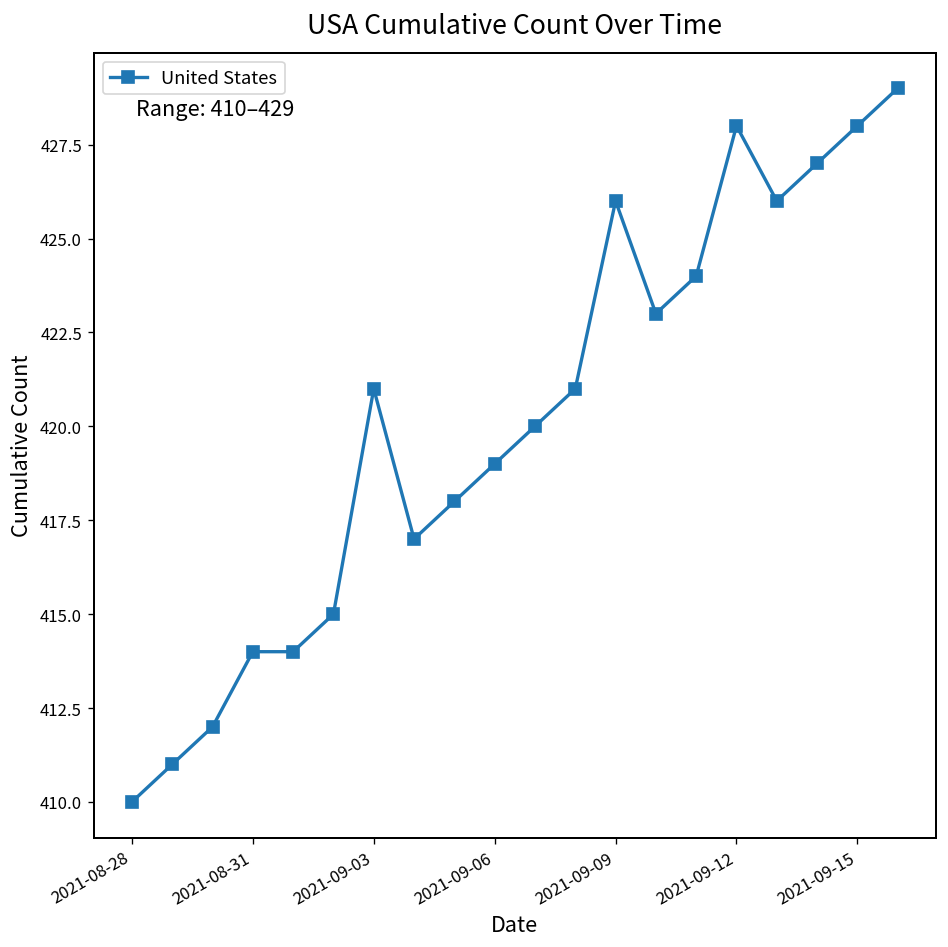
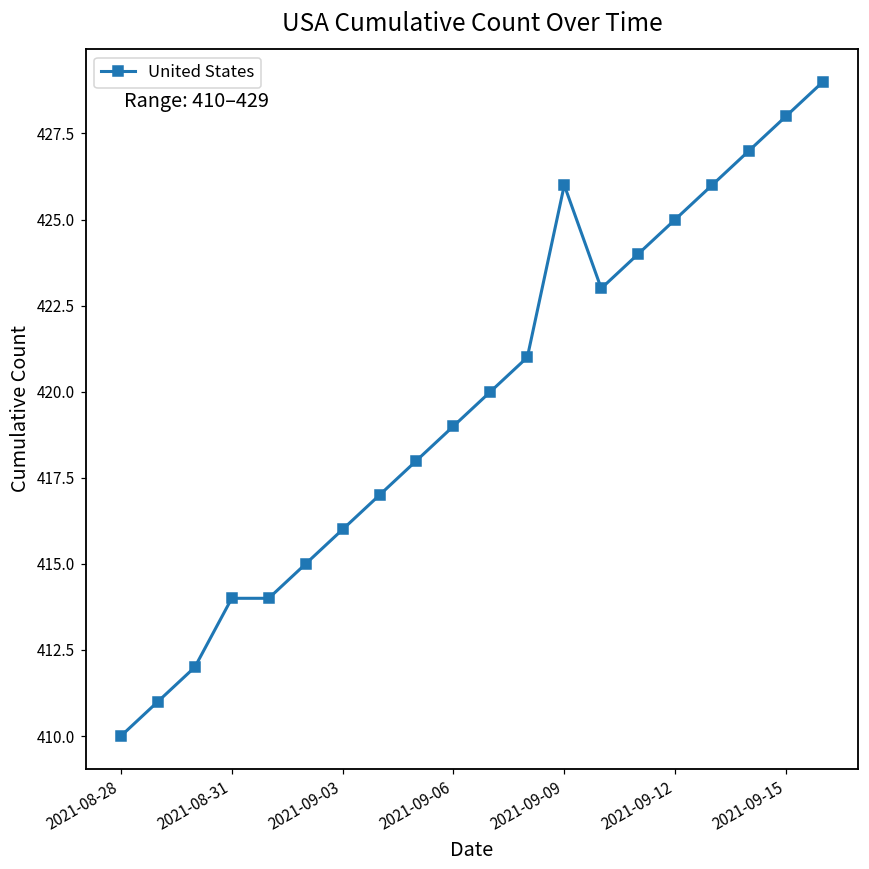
2021-09-03: 421 -> 416
2021-09-12: 428 -> 425
